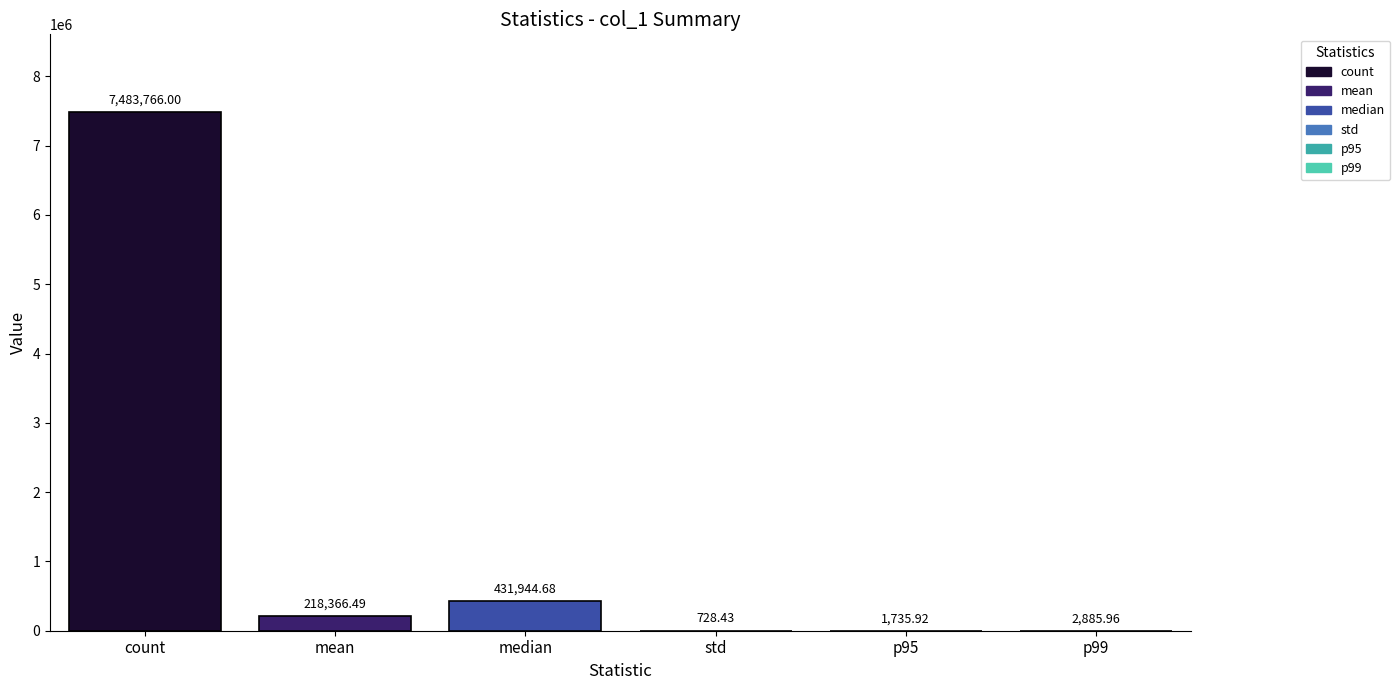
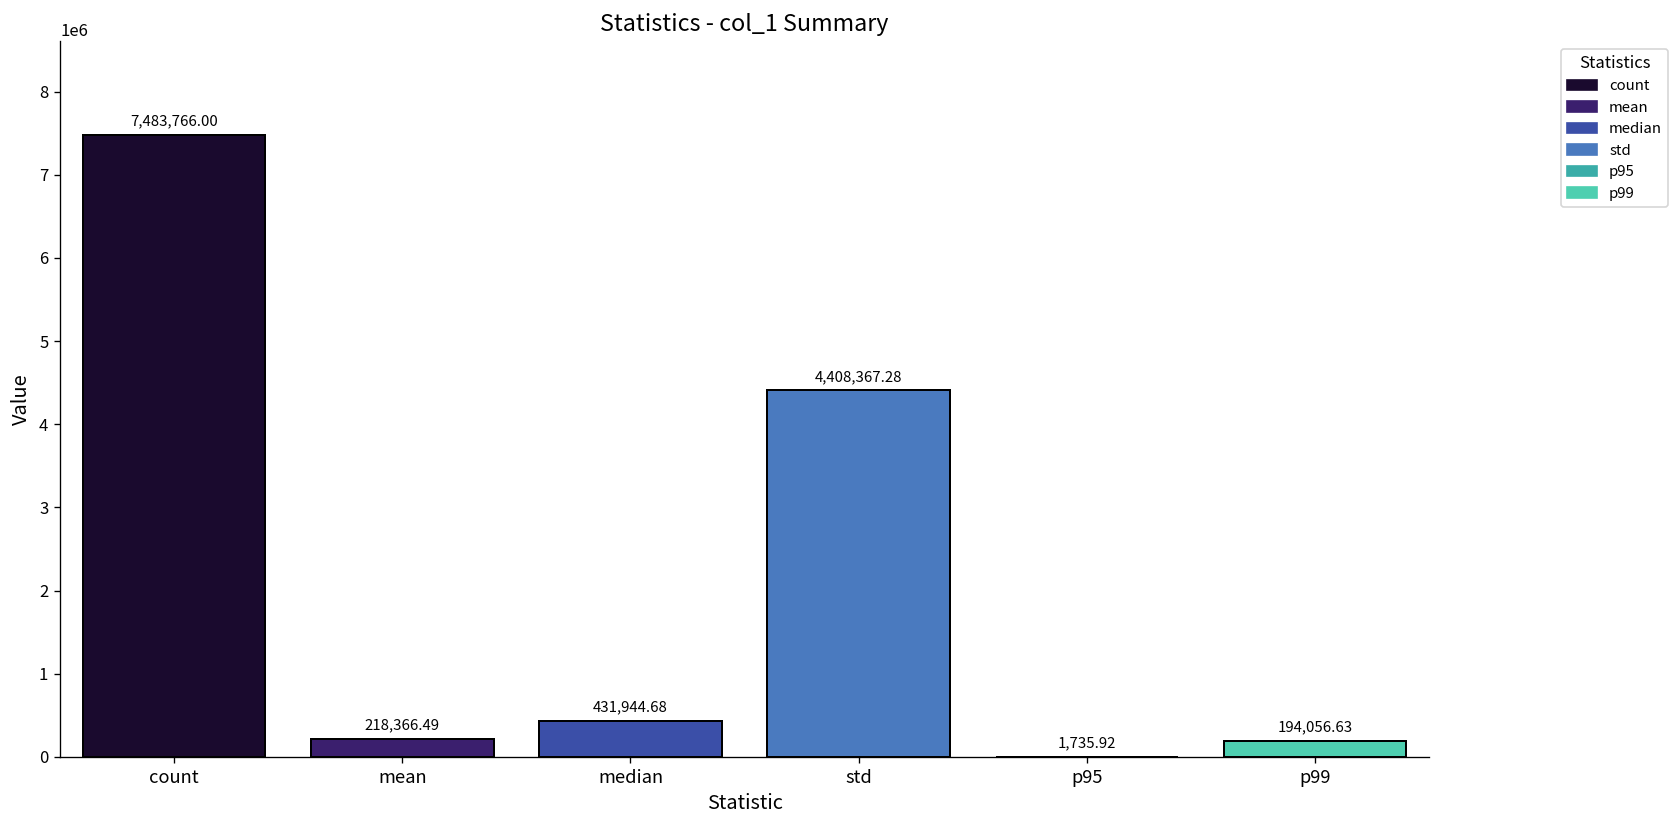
std: 728.43 -> 4,408,367.28
p99: 2,885.96 -> 194,056.63
